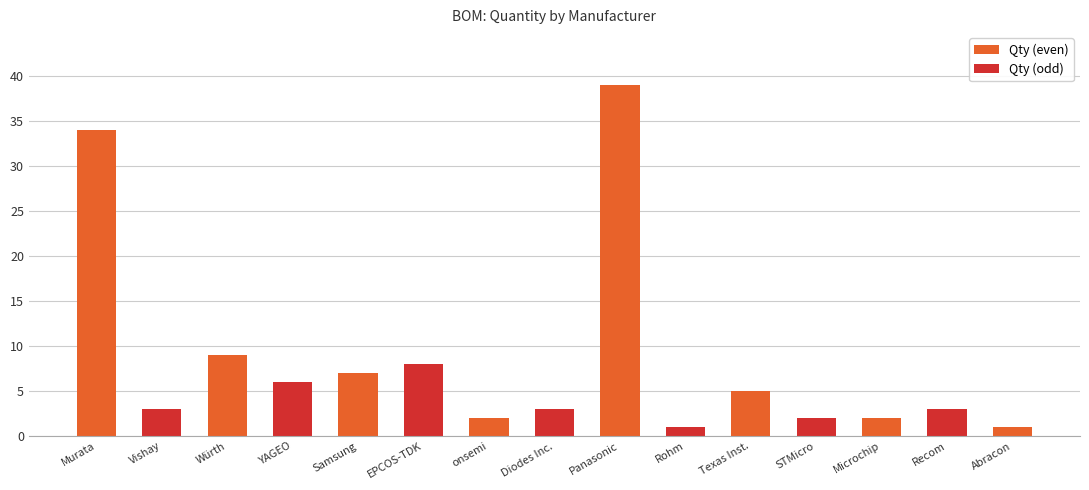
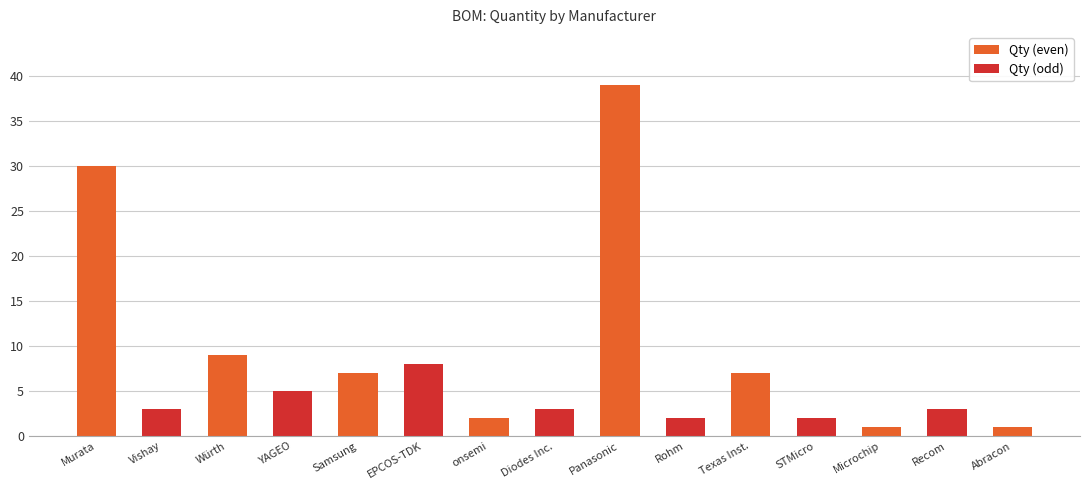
Murata: 34 -> 30
YAGEO: 6 -> 5
Rohm: 1 -> 2
Texas Inst.: 5 -> 7
Microchip: 2 -> 1
